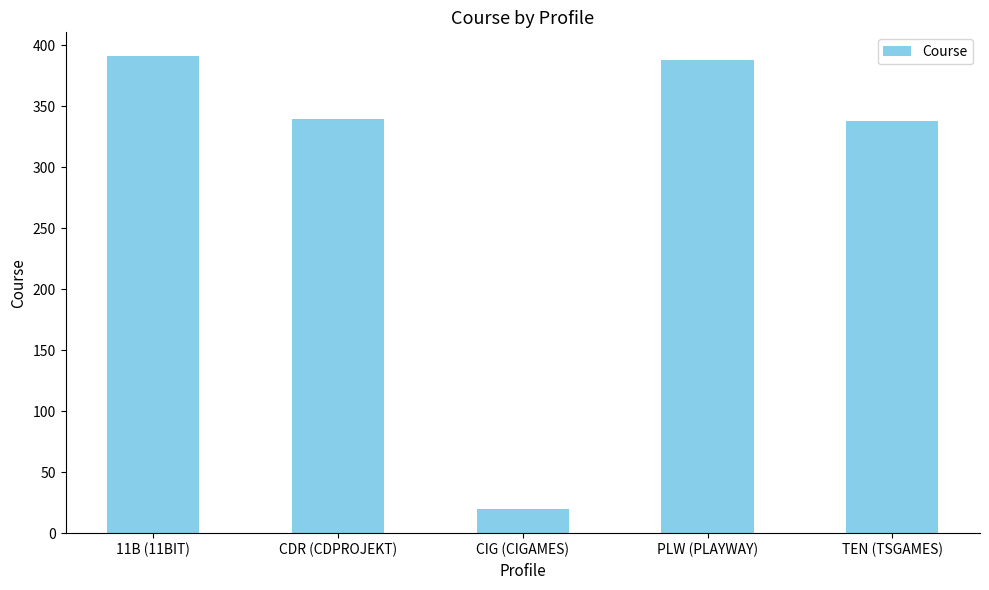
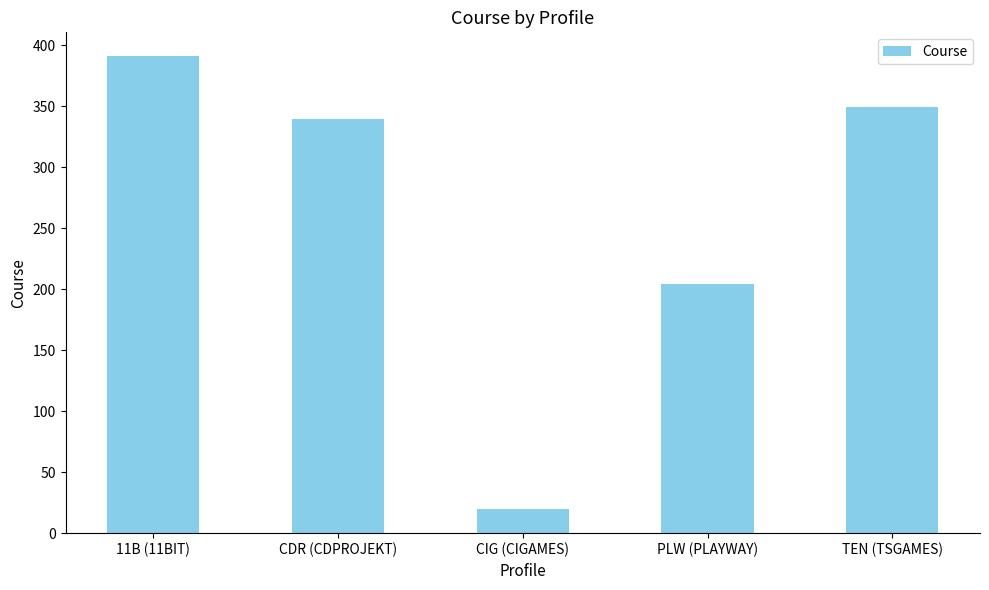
PLW (PLAYWAY): 388 -> 205
TEN (TSGAMES): 338 -> 350
